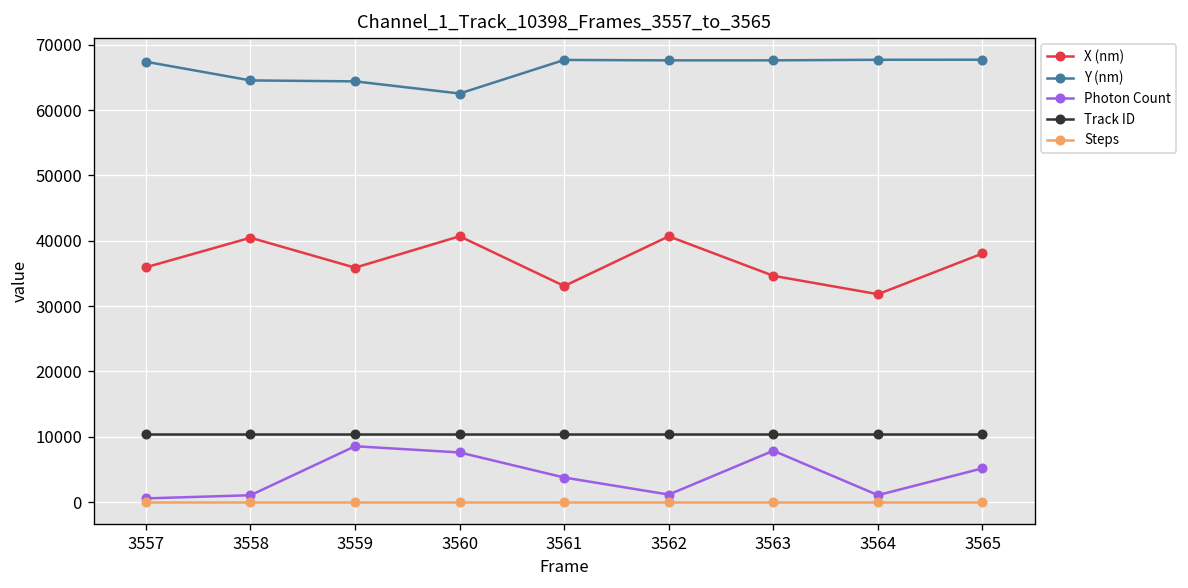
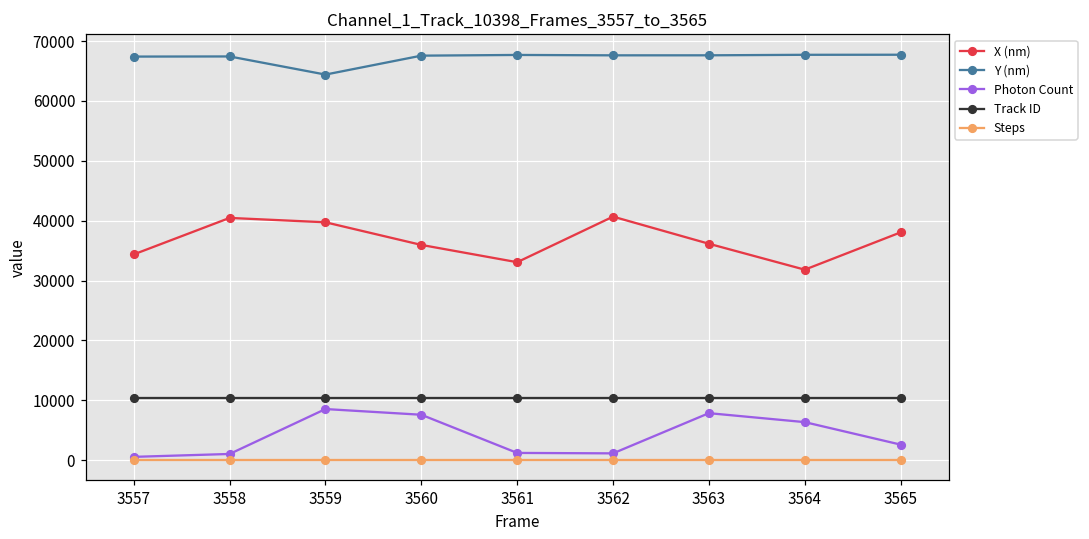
X (nm), 3557: 36000 -> 34000
Y (nm), 3558: 65000 -> 67000
X (nm), 3559: 36000 -> 40000
X (nm), 3560: 41000 -> 36000
Y (nm), 3560: 63000 -> 68000
Photon Count, 3561: 4000 -> 1000
X (nm), 3563: 35000 -> 36000
Photon Count, 3564: 1000 -> 6000
Photon Count, 3565: 5000 -> 3000
